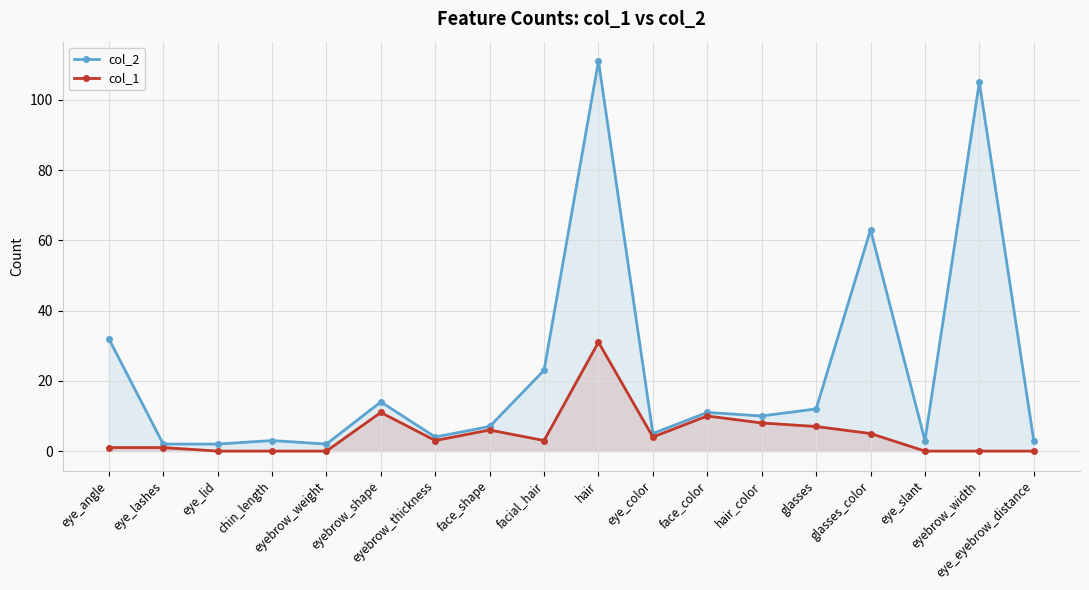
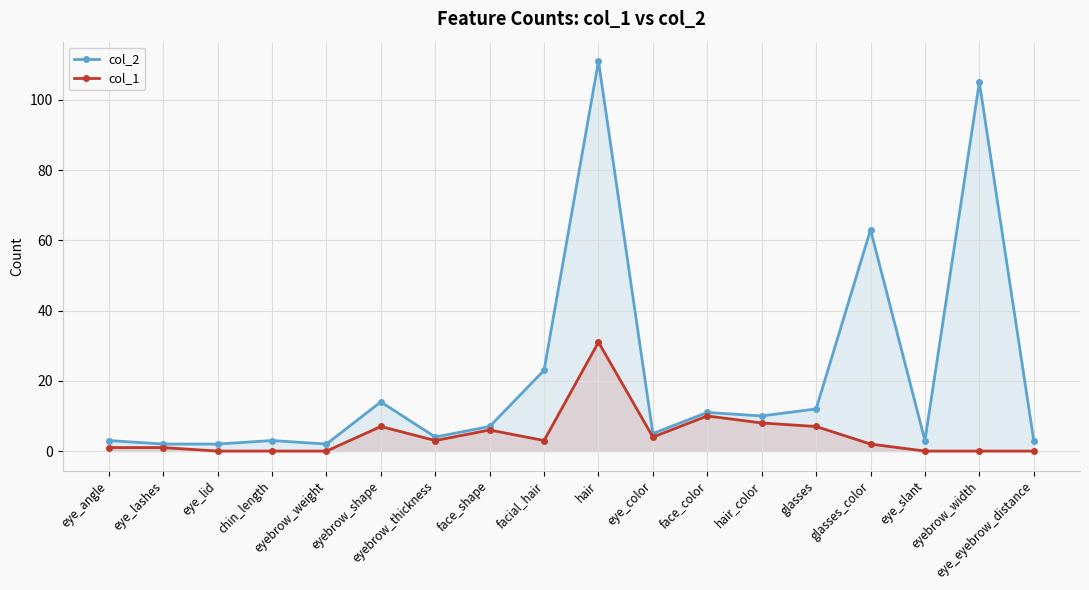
col_2, eye_angle: 32 -> 3
col_1, eyebrow_shape: 11 -> 7
col_1, glasses_color: 5 -> 2
